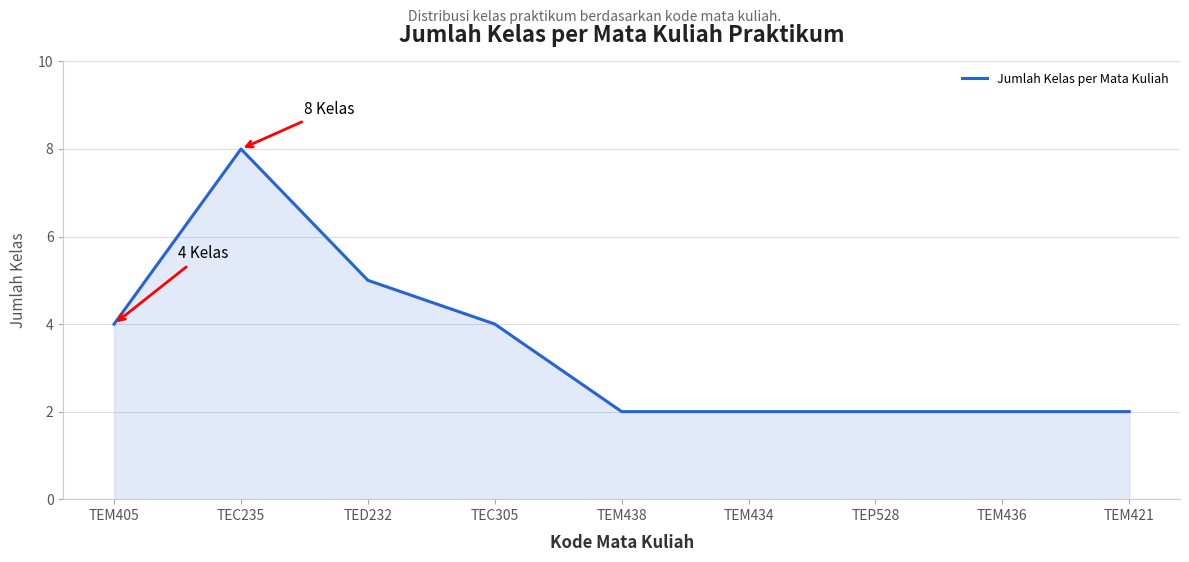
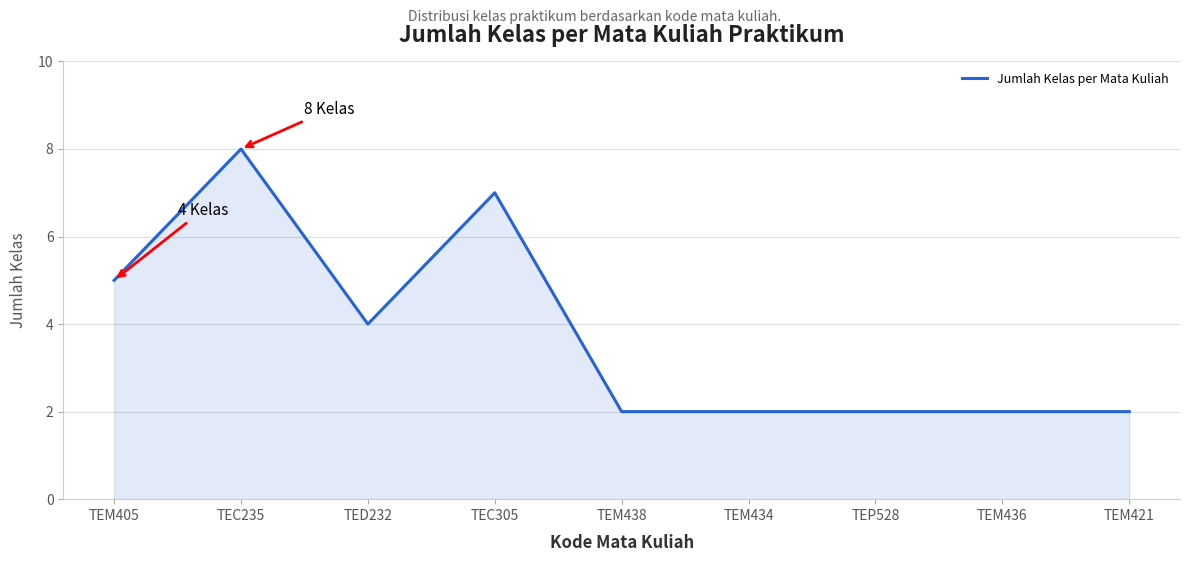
TEM405: 4 -> 5
TED232: 5 -> 4
TEC305: 4 -> 7
